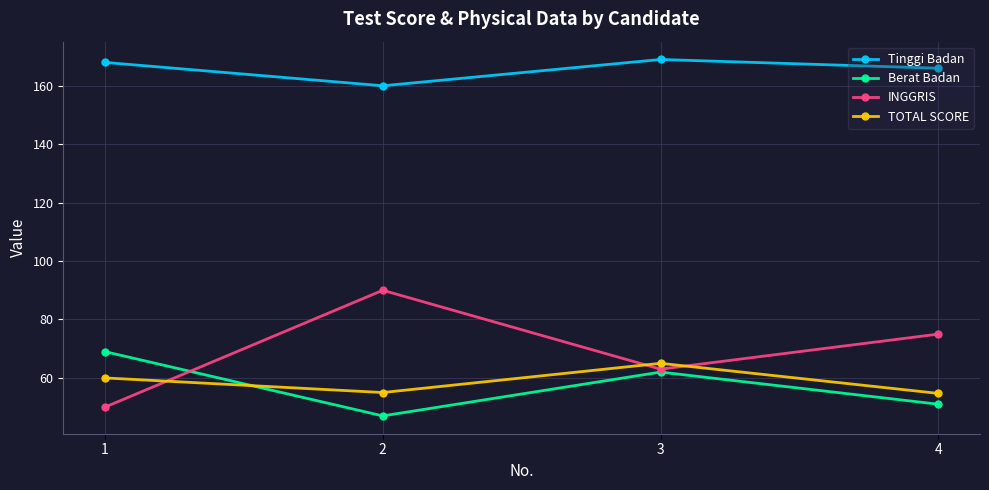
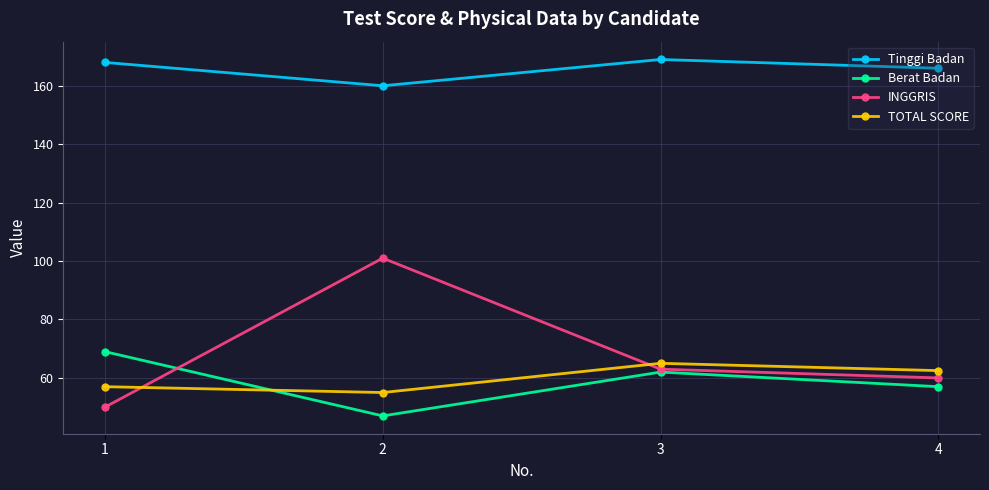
TOTAL SCORE, 1: 60 -> 57
INGGRIS, 2: 90 -> 101
Berat Badan, 4: 51 -> 57
INGGRIS, 4: 75 -> 60
TOTAL SCORE, 4: 55 -> 63
